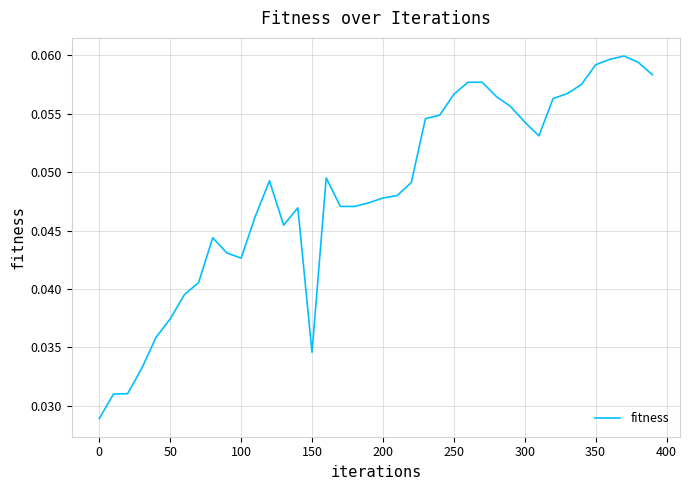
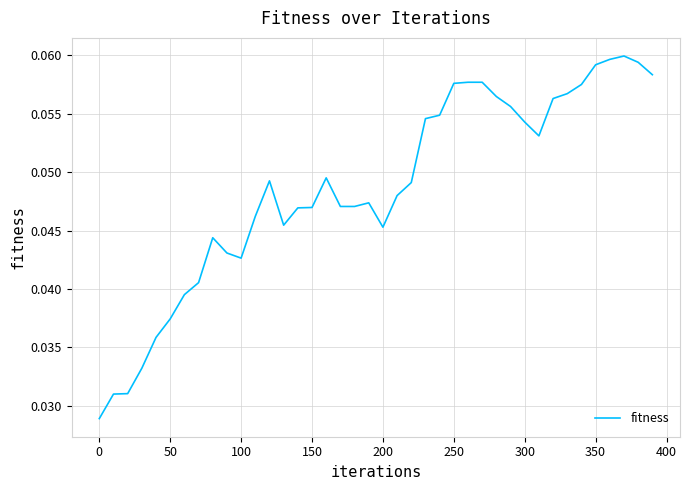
150: 0.0346 -> 0.0470
200: 0.0478 -> 0.0453
250: 0.0567 -> 0.0576
